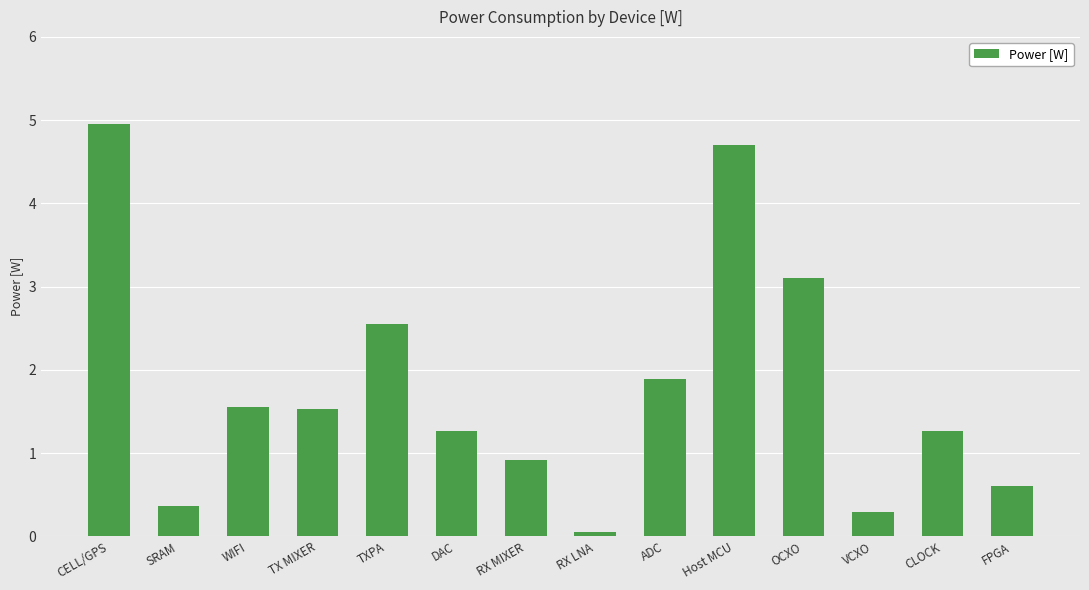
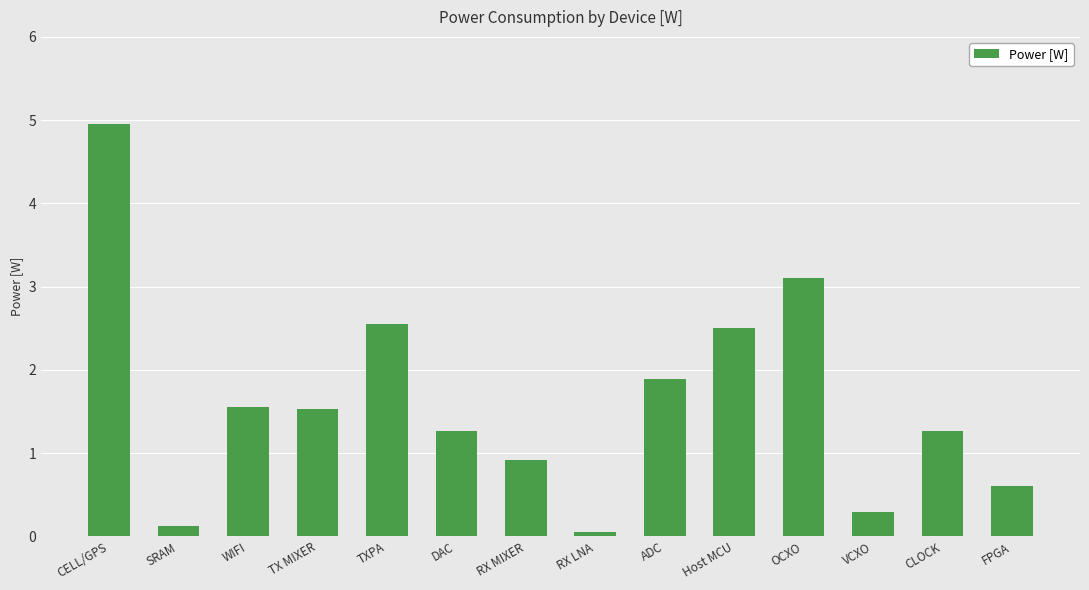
SRAM: 0.4 -> 0.1
Host MCU: 4.7 -> 2.5
